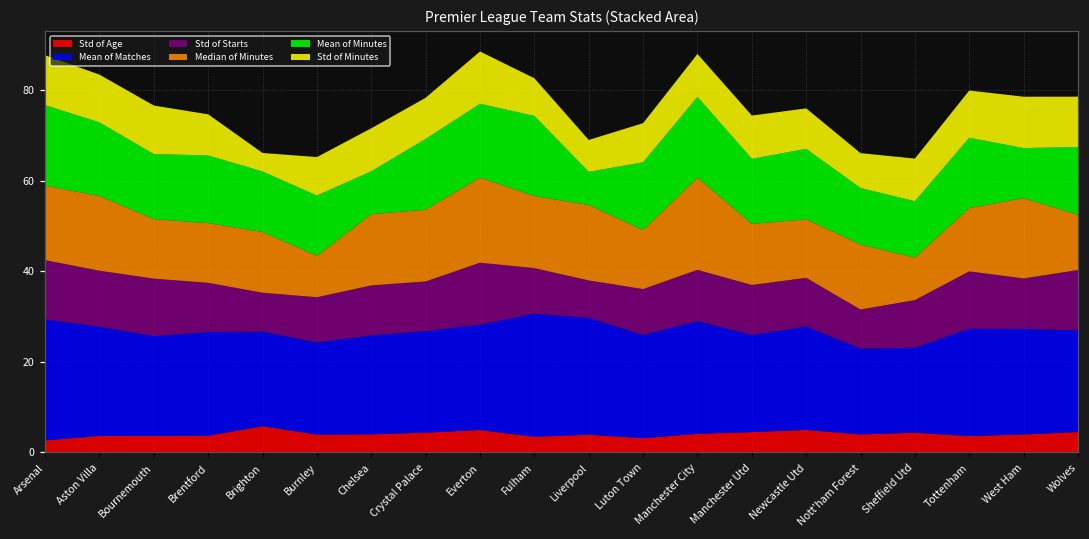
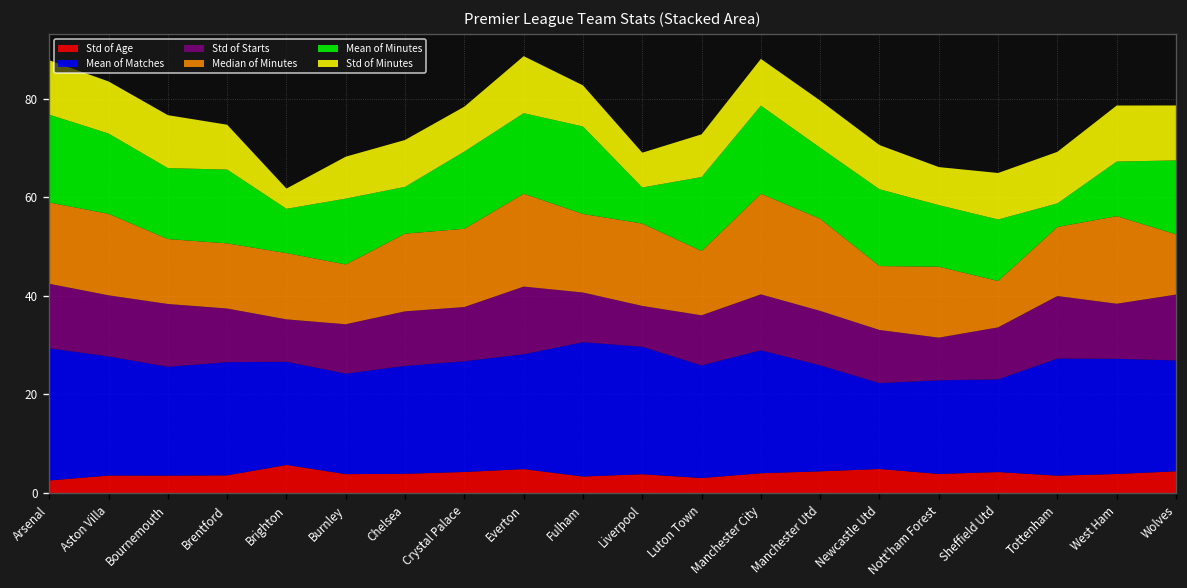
Mean of Minutes, Brighton: 13 -> 9
Median of Minutes, Burnley: 9 -> 12
Median of Minutes, Manchester Utd: 14 -> 19
Mean of Matches, Newcastle Utd: 23 -> 17
Mean of Minutes, Tottenham: 16 -> 5
